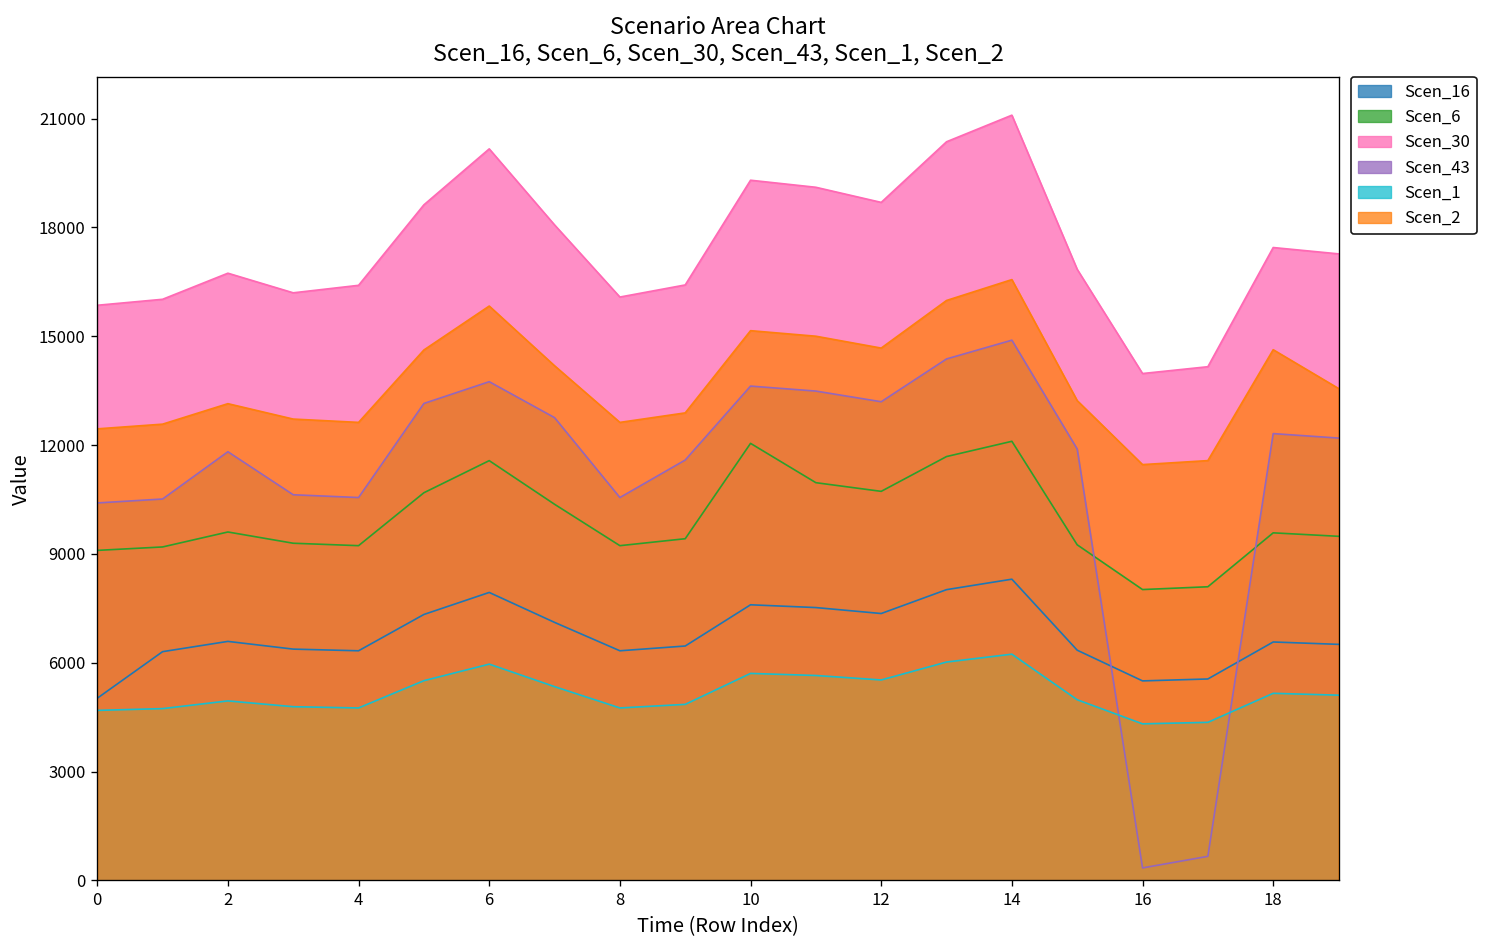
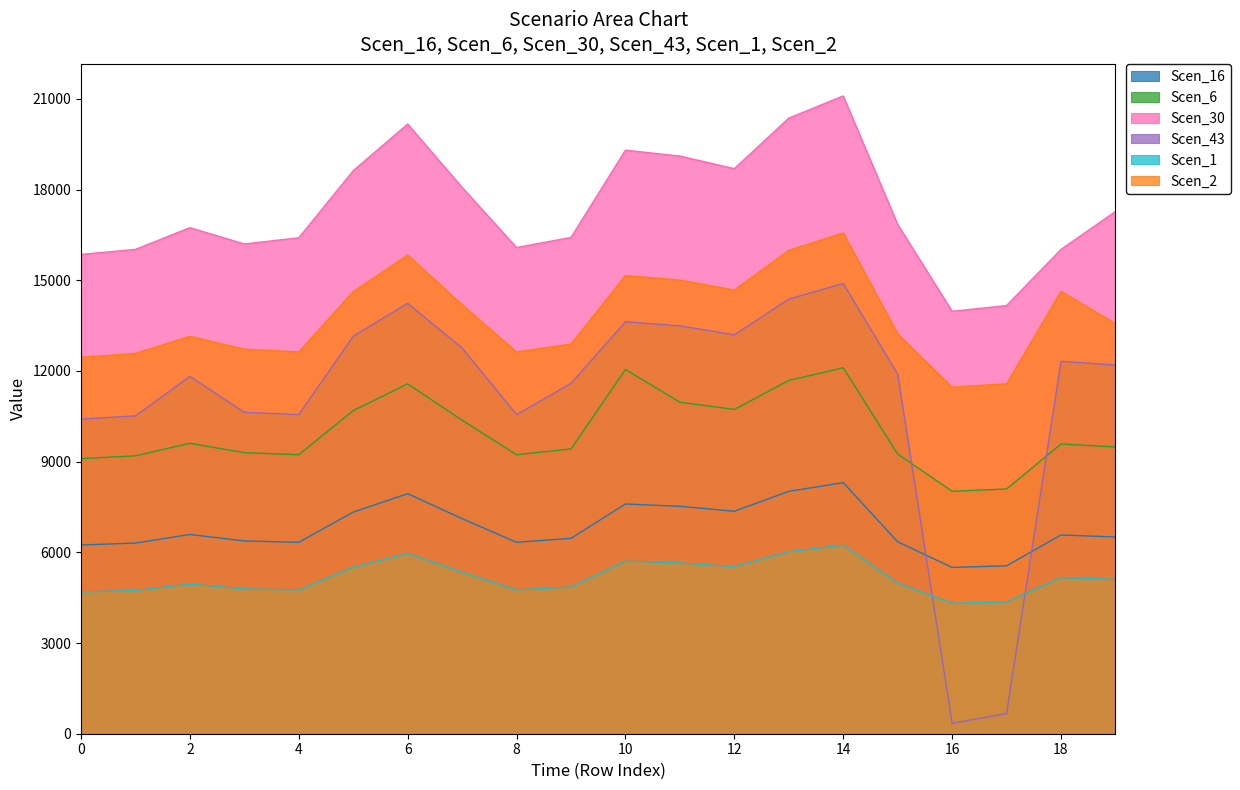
Scen_16, 0: 5000 -> 6200
Scen_43, 6: 13700 -> 14200
Scen_30, 18: 17400 -> 16000
